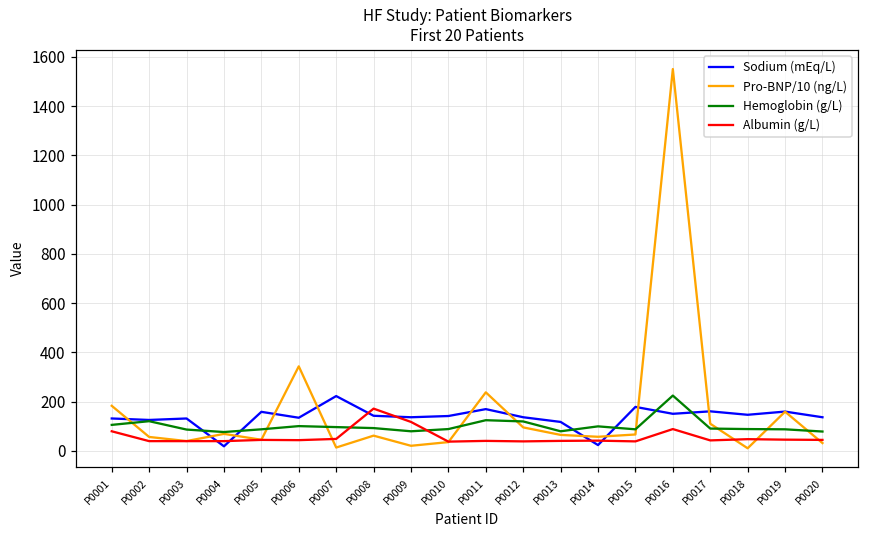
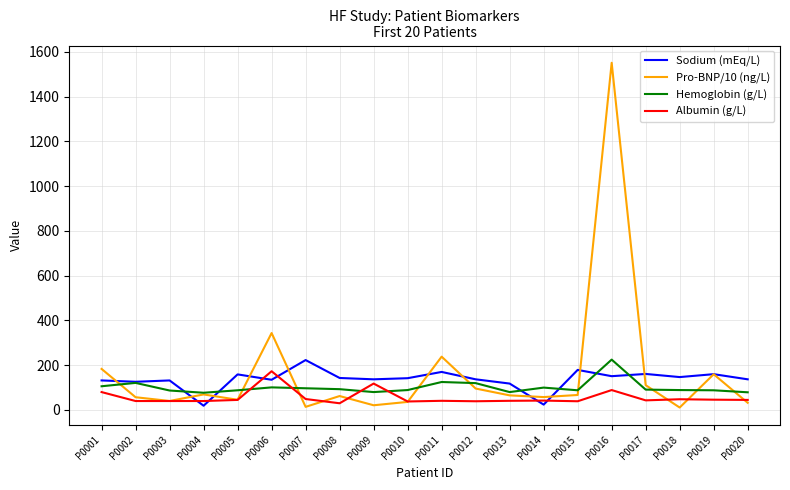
Albumin (g/L), P0006: 40 -> 170
Albumin (g/L), P0008: 170 -> 30
